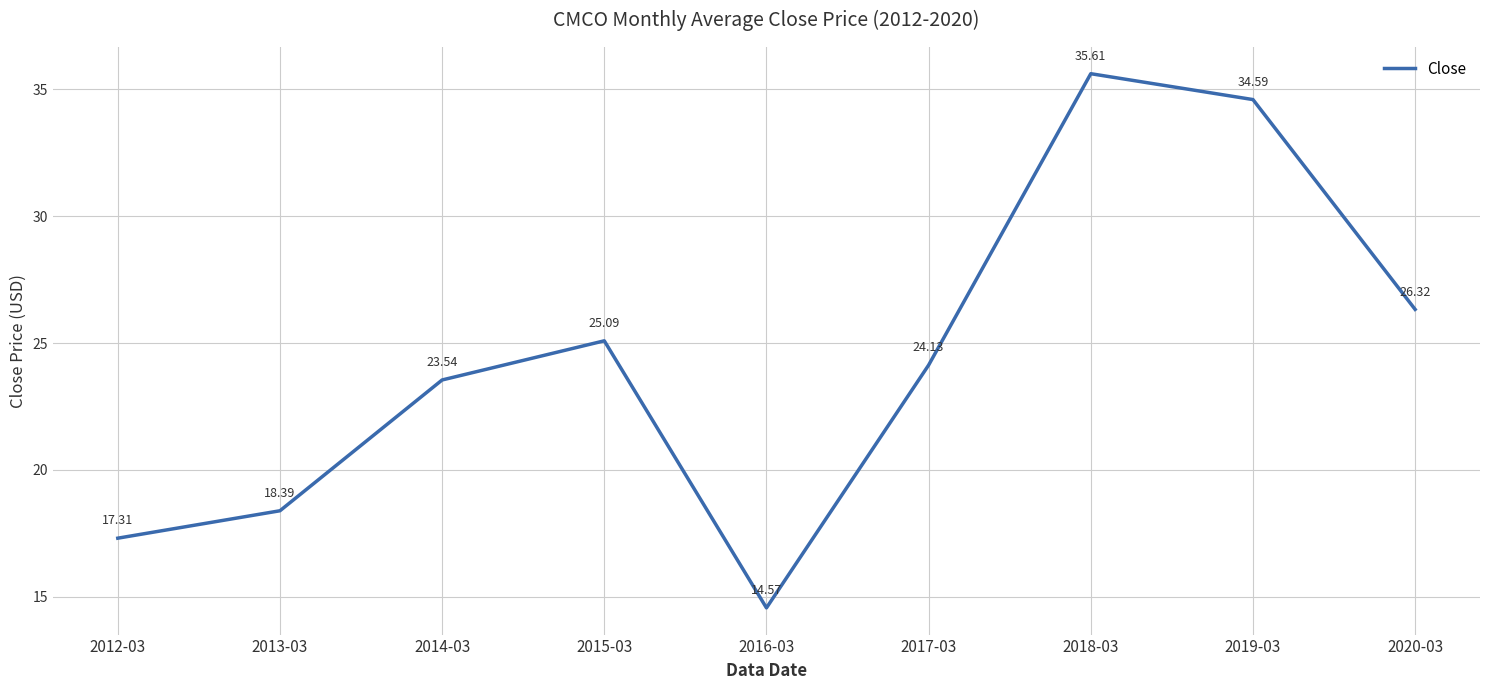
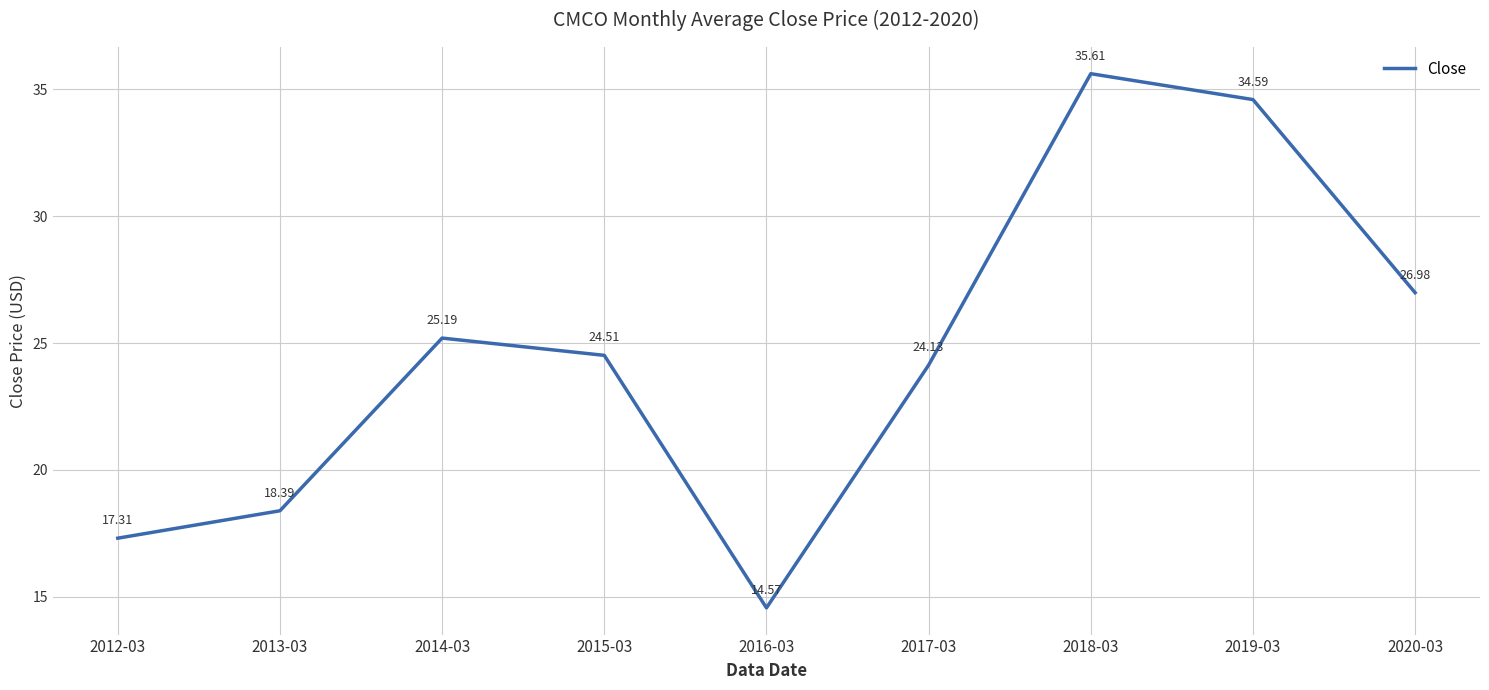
2014-03: 23.54 -> 25.19
2015-03: 25.09 -> 24.51
2020-03: 26.32 -> 26.98
